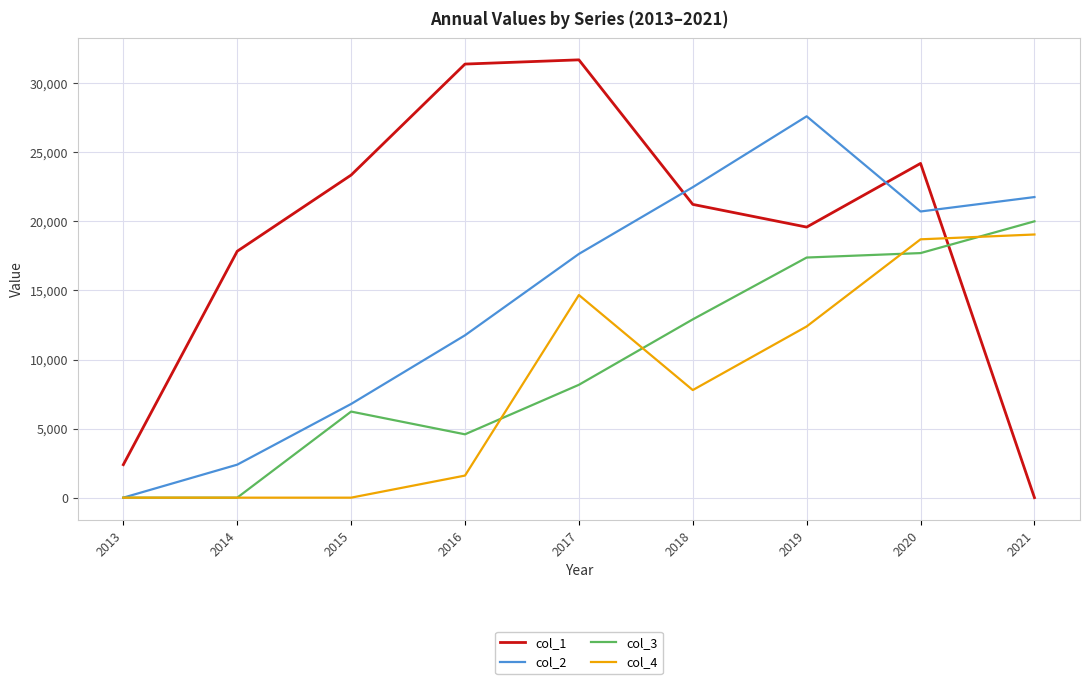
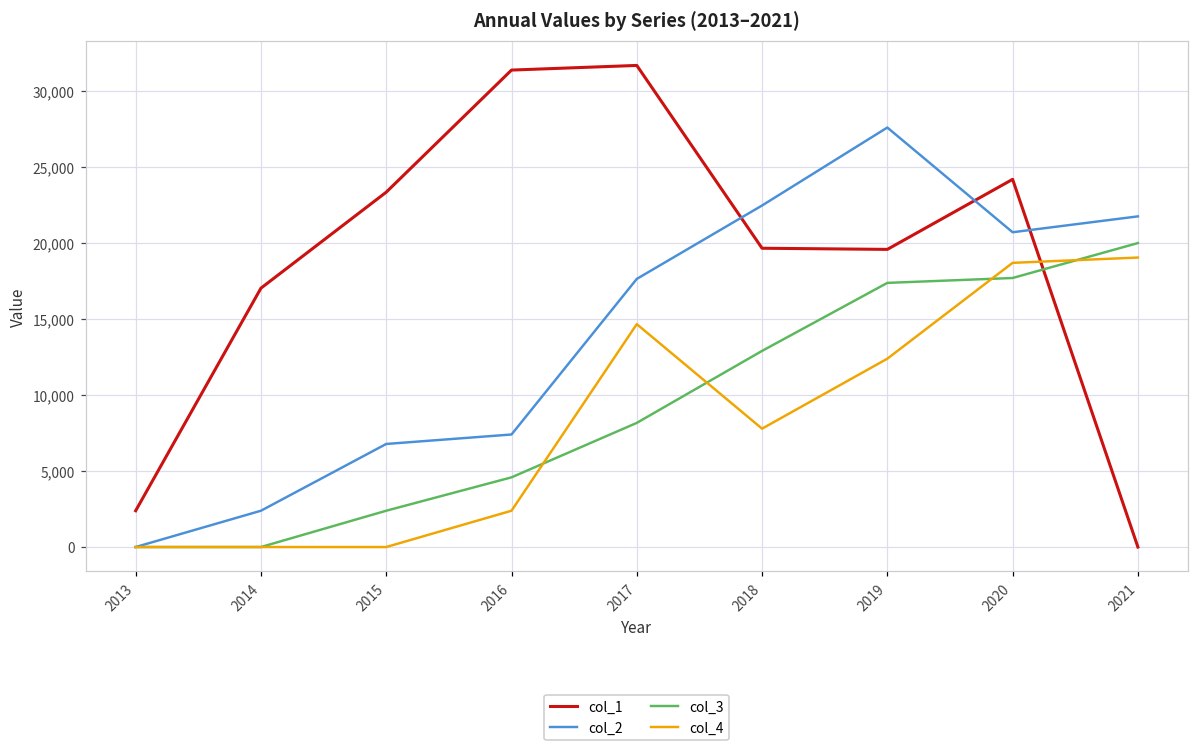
col_1, 2014: 17,800 -> 17,000
col_3, 2015: 6,200 -> 2,400
col_2, 2016: 11,800 -> 7,400
col_4, 2016: 1,600 -> 2,400
col_1, 2018: 21,200 -> 19,700
